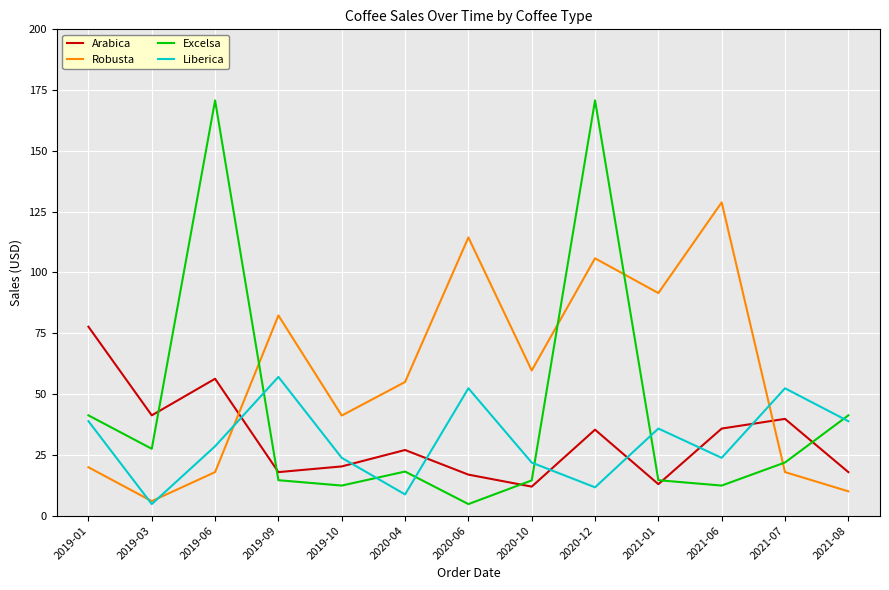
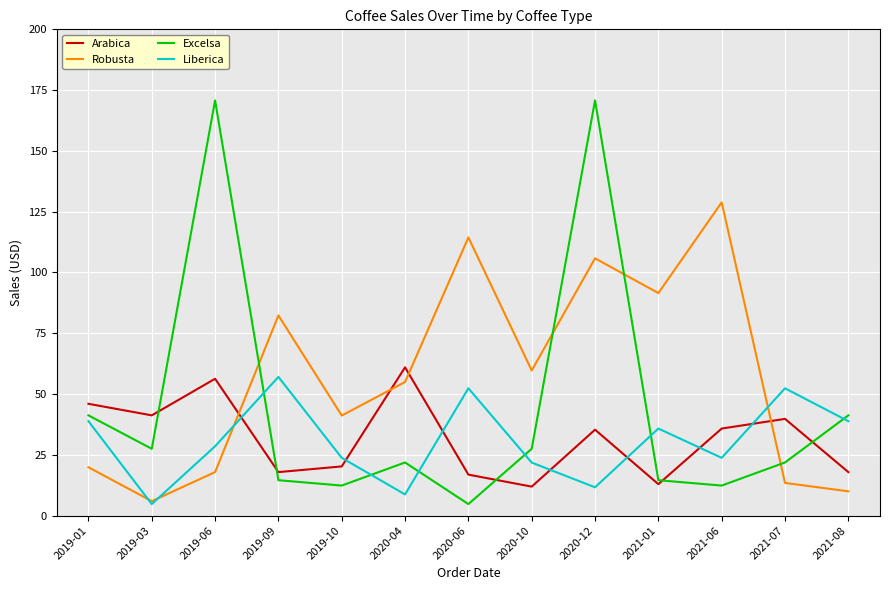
Arabica, 2019-01: 78 -> 46
Arabica, 2020-04: 27 -> 61
Excelsa, 2020-04: 18 -> 22
Excelsa, 2020-10: 15 -> 28
Robusta, 2021-07: 18 -> 13
